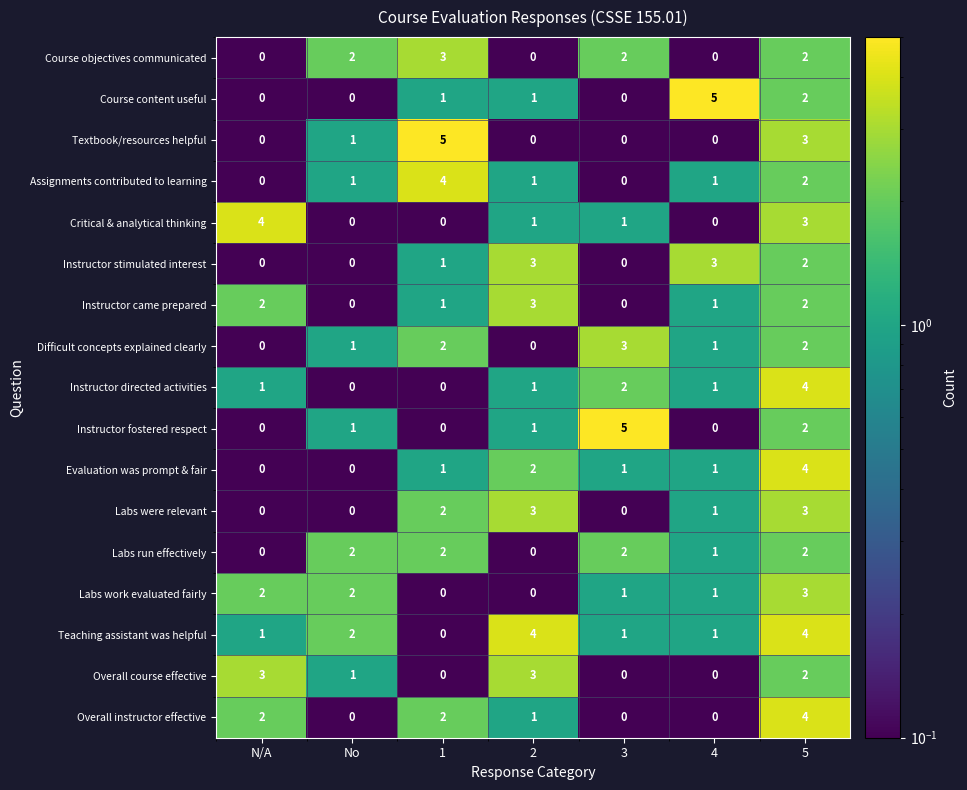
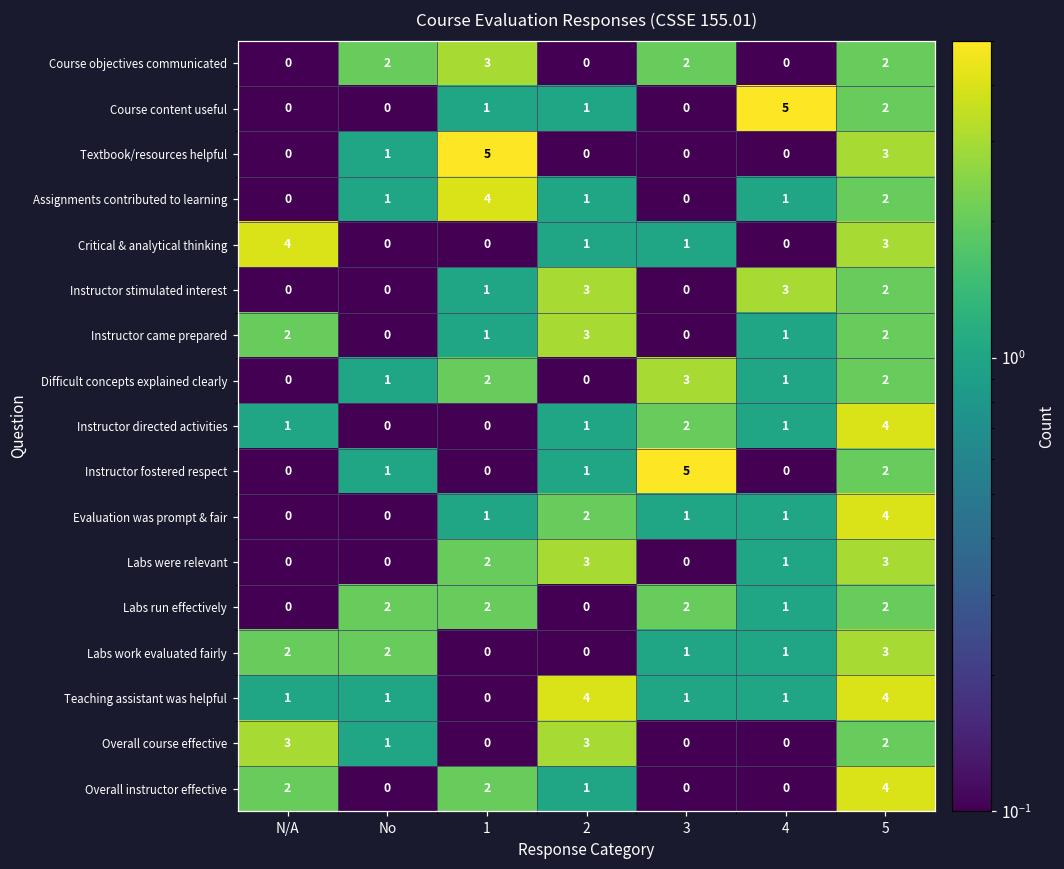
Teaching assistant was helpful, No: 2 -> 1
